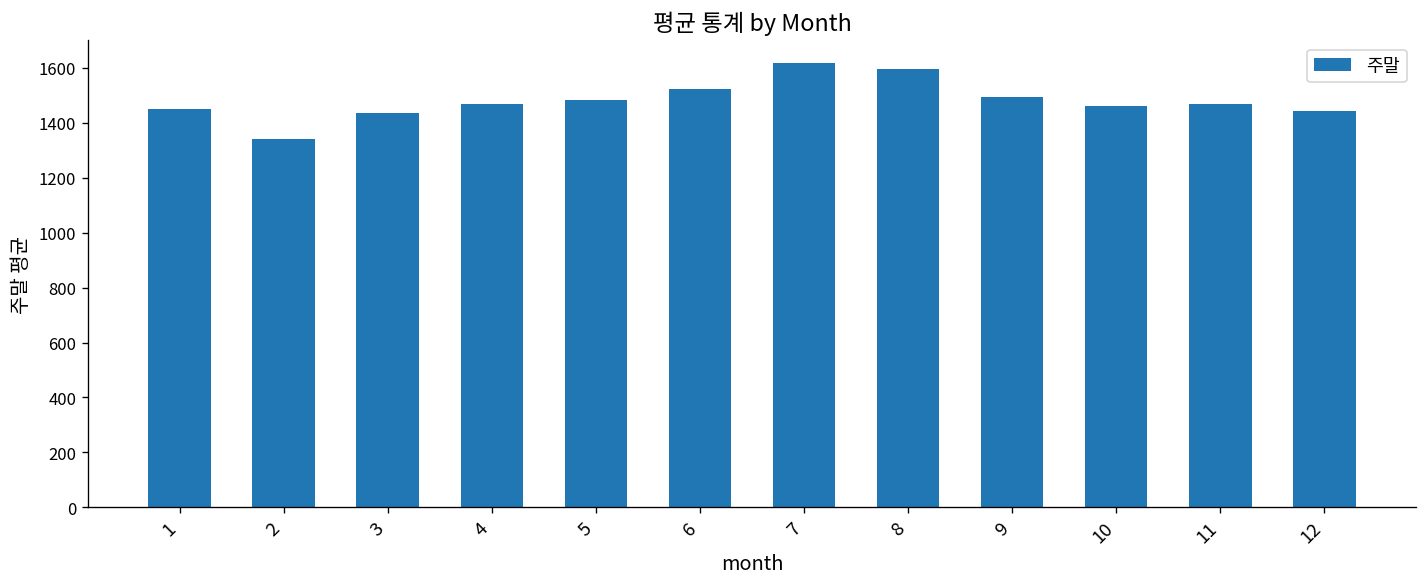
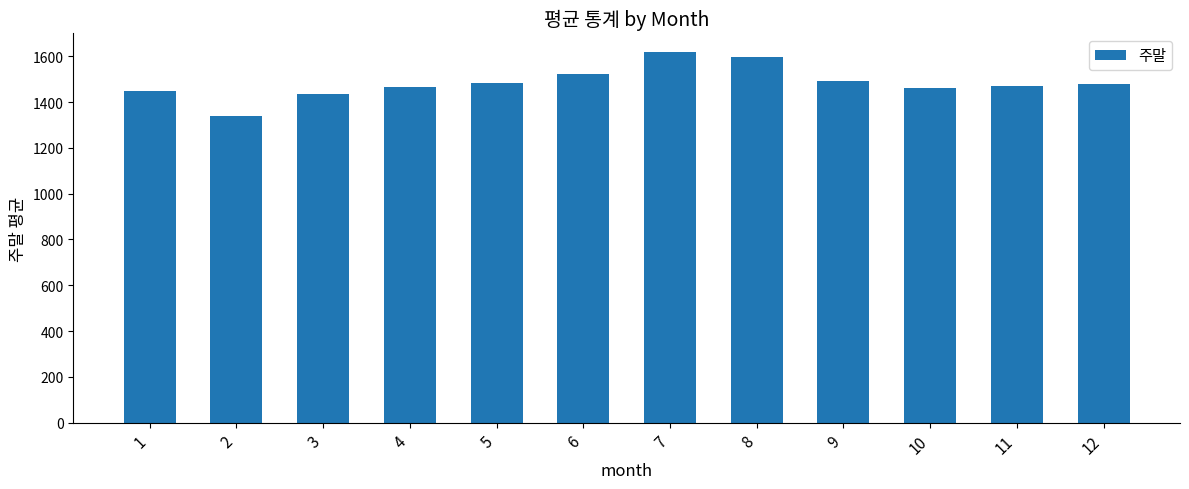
12: 1440 -> 1480
